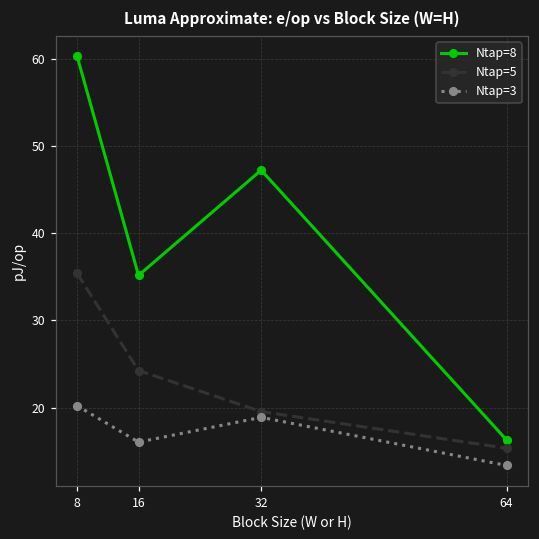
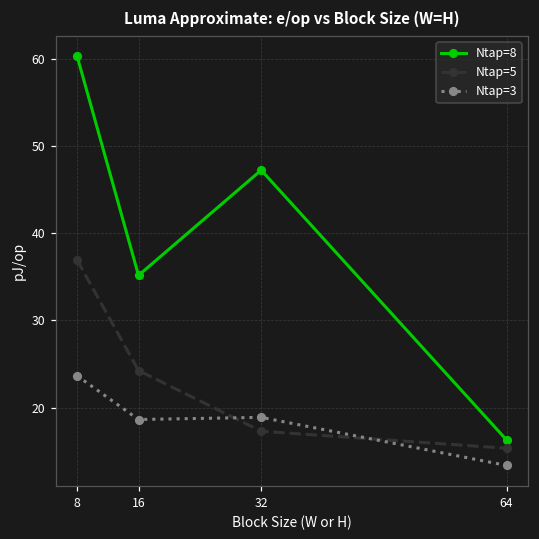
Ntap=5, 8: 35 -> 37
Ntap=3, 8: 20 -> 24
Ntap=3, 16: 16 -> 19
Ntap=5, 32: 20 -> 17
